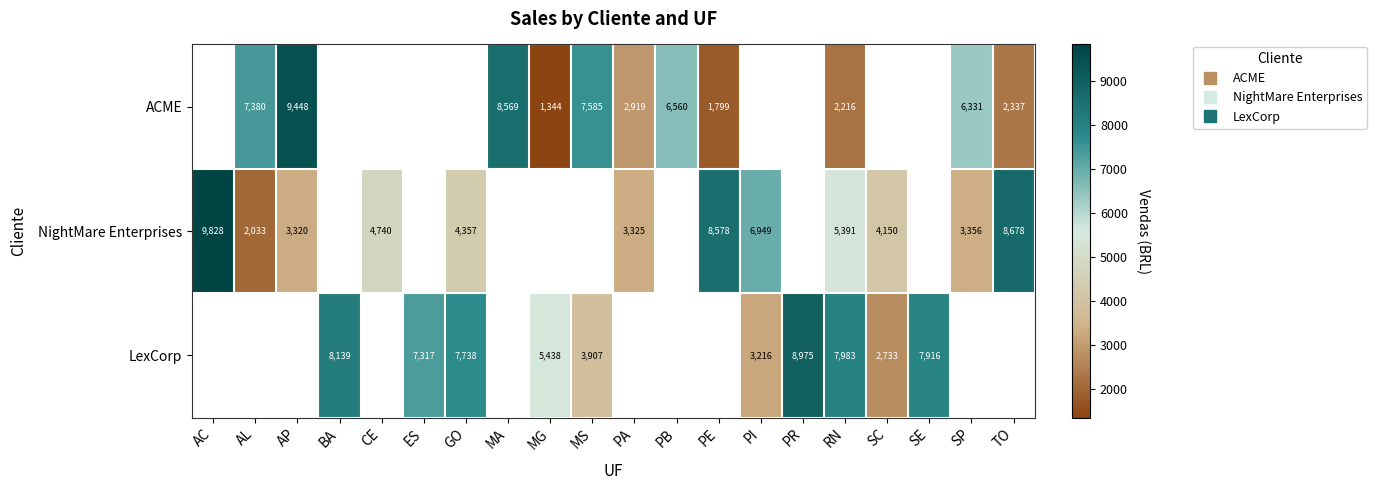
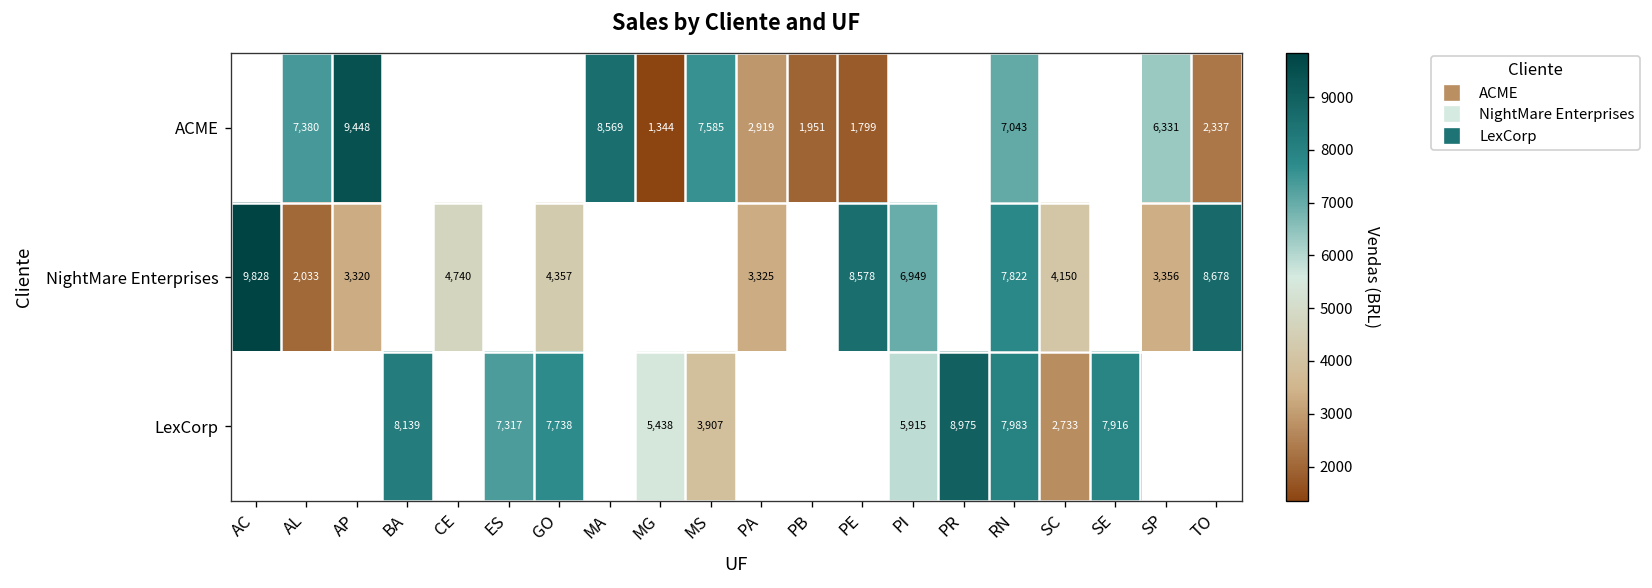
ACME, PB: 6,560 -> 1,951
ACME, RN: 2,216 -> 7,043
NightMare Enterprises, RN: 5,391 -> 7,822
LexCorp, PI: 3,216 -> 5,915
